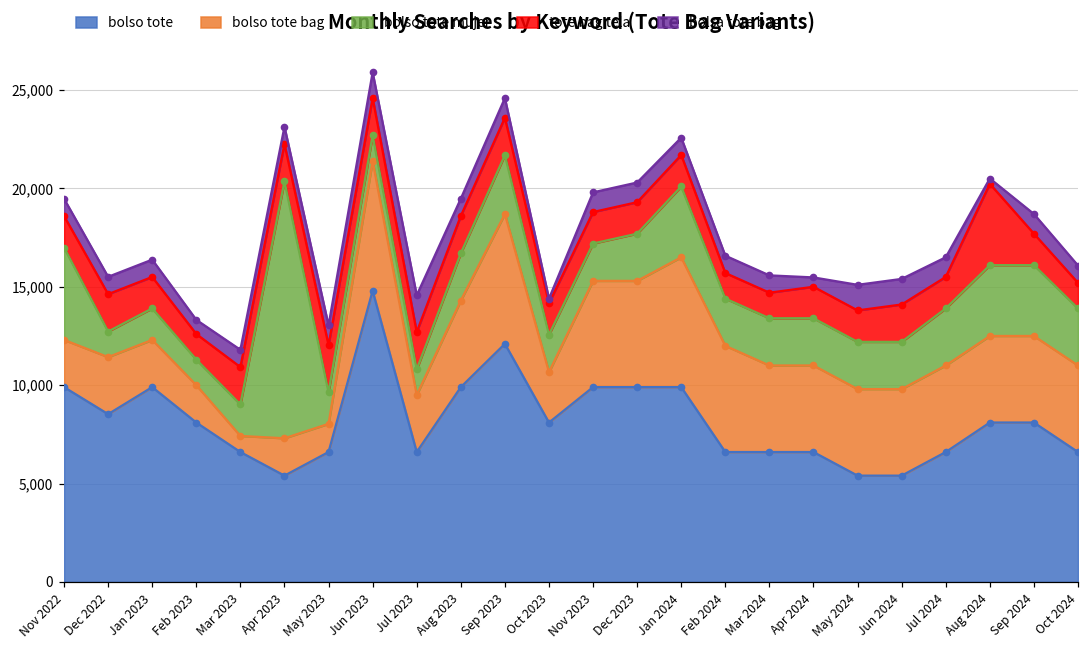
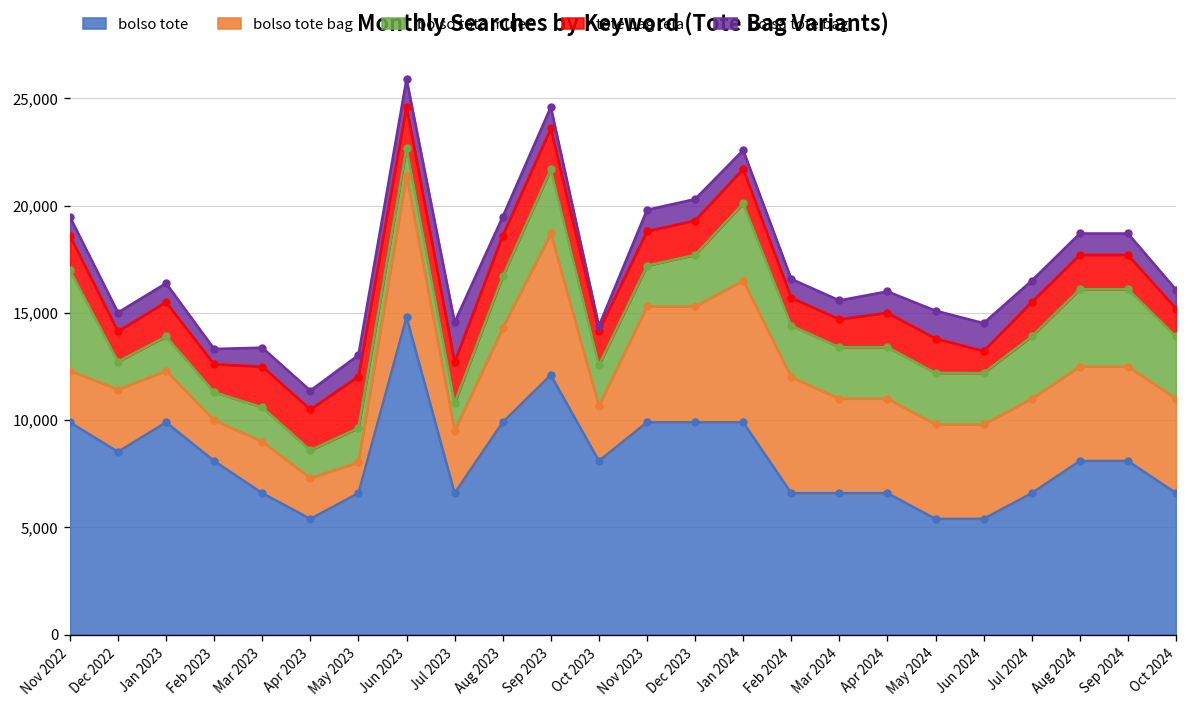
tote bag tela, Dec 2022: 1,900 -> 1,400
bolso tote bag, Mar 2023: 800 -> 2,400
bolso tote mujer, Apr 2023: 13,100 -> 1,300
bolsa tote bag, Apr 2024: 500 -> 1,000
tote bag tela, Jun 2024: 1,900 -> 1,000
tote bag tela, Aug 2024: 4,100 -> 1,600
bolsa tote bag, Aug 2024: 300 -> 1,000
